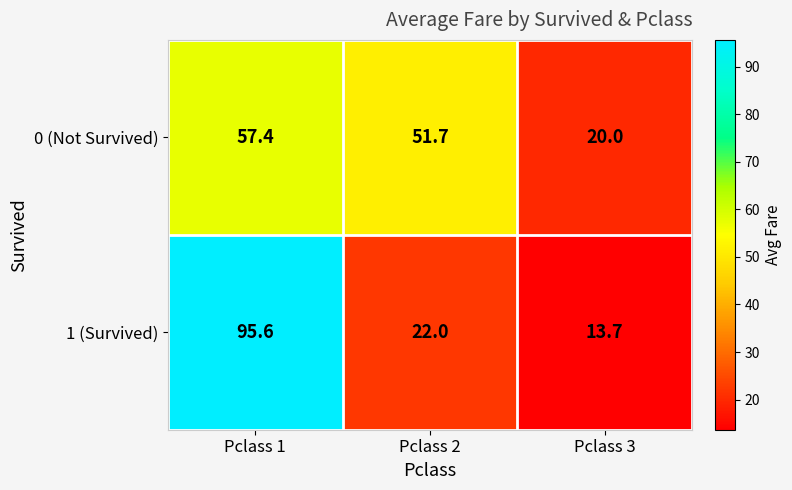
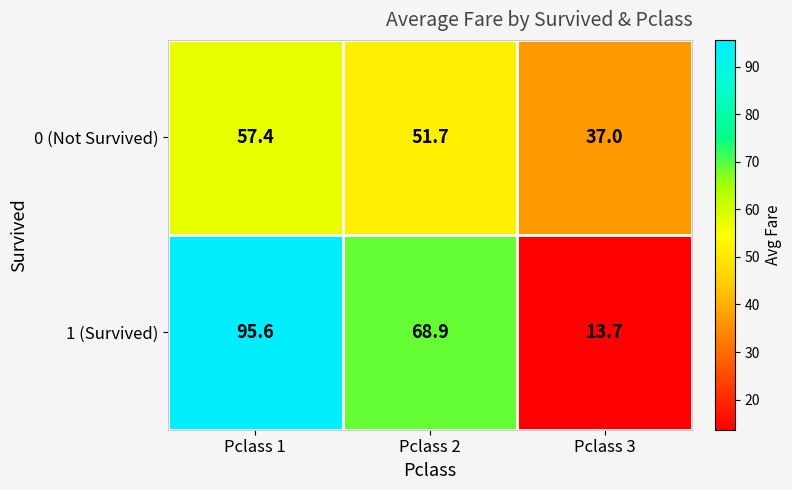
0 (Not Survived), Pclass 3: 20.0 -> 37.0
1 (Survived), Pclass 2: 22.0 -> 68.9
